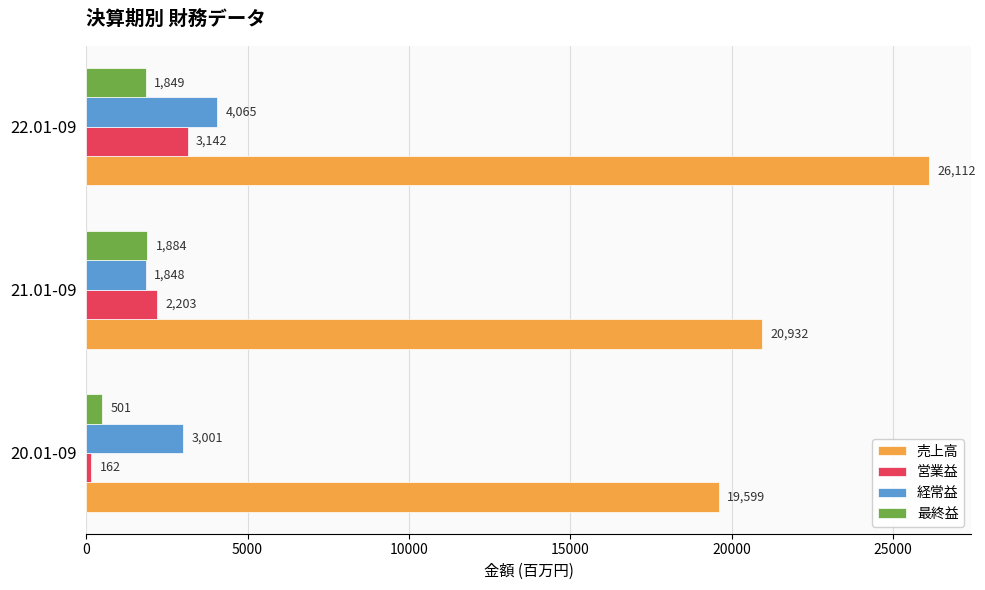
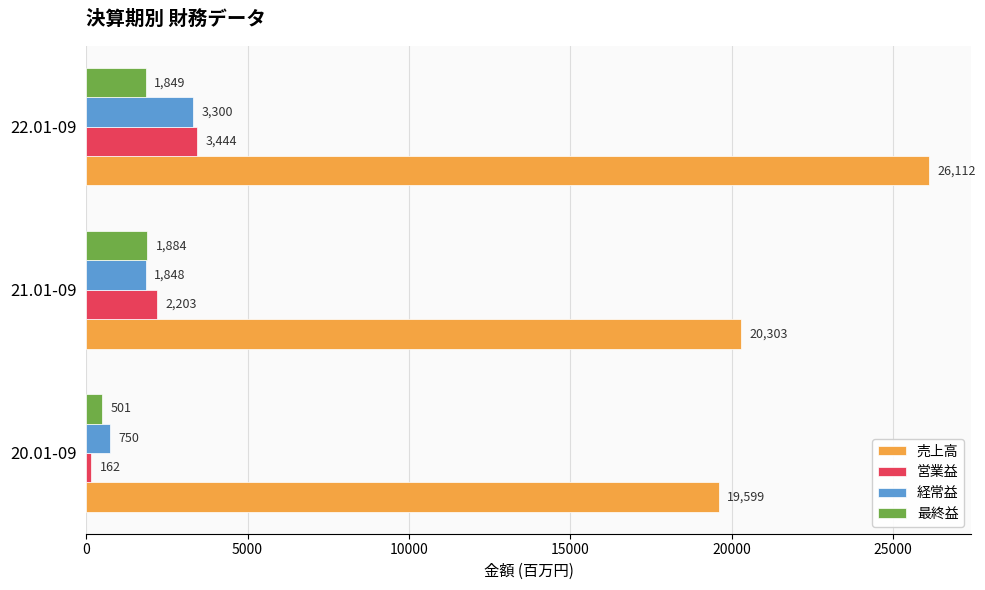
経常益, 22.01-09: 4,065 -> 3,300
営業益, 22.01-09: 3,142 -> 3,444
売上高, 21.01-09: 20,932 -> 20,303
経常益, 20.01-09: 3,001 -> 750
